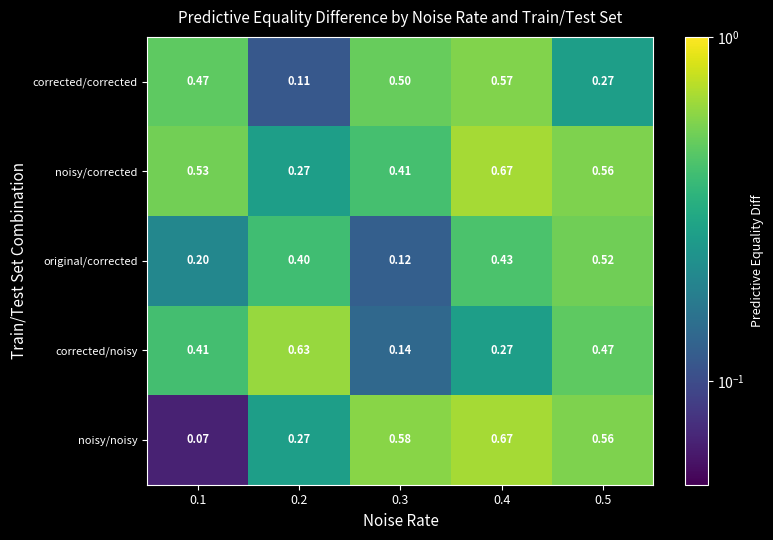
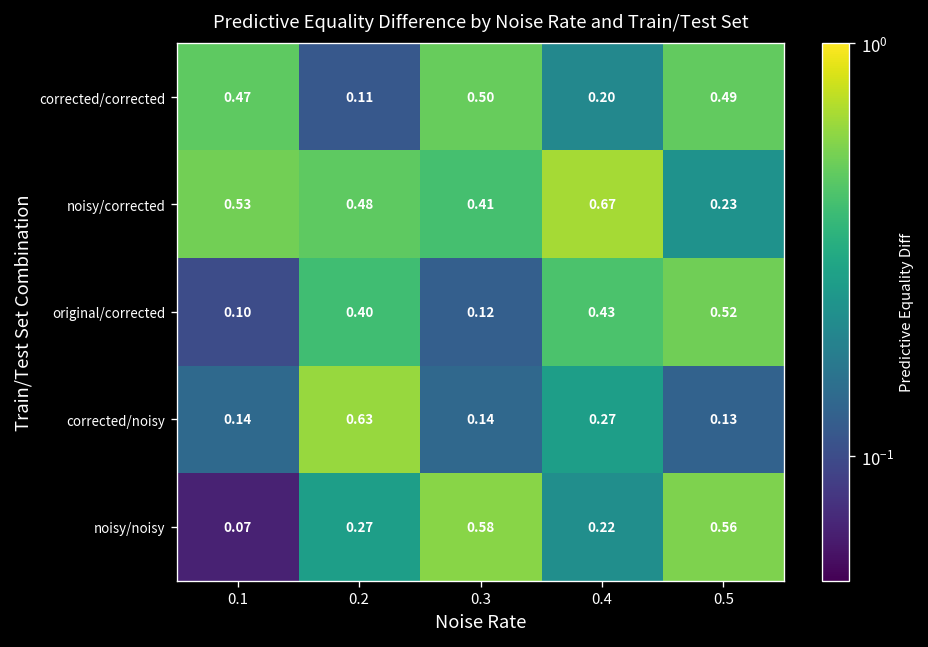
corrected/corrected, 0.4: 0.57 -> 0.20
corrected/corrected, 0.5: 0.27 -> 0.49
noisy/corrected, 0.2: 0.27 -> 0.48
noisy/corrected, 0.5: 0.56 -> 0.23
original/corrected, 0.1: 0.20 -> 0.10
corrected/noisy, 0.1: 0.41 -> 0.14
corrected/noisy, 0.5: 0.47 -> 0.13
noisy/noisy, 0.4: 0.67 -> 0.22
